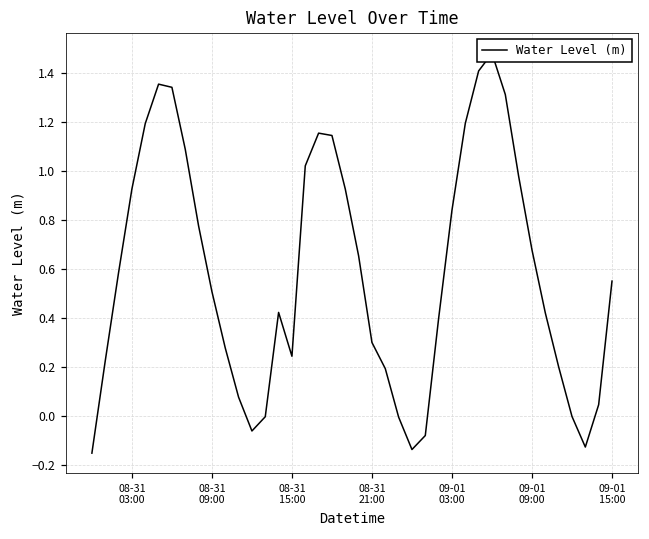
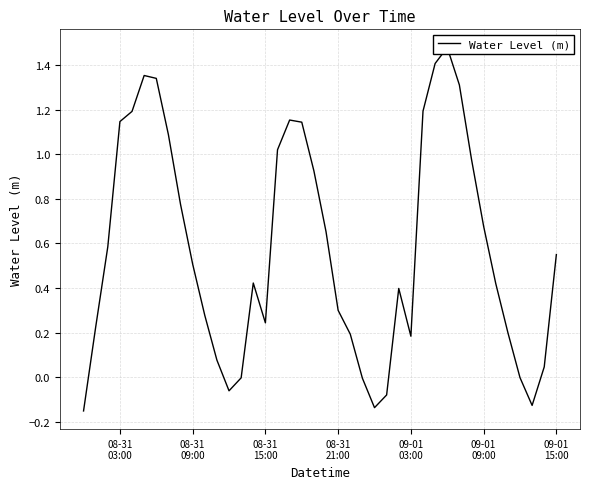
08-31 03:00: 0.93 -> 1.15
09-01 03:00: 0.84 -> 0.18
